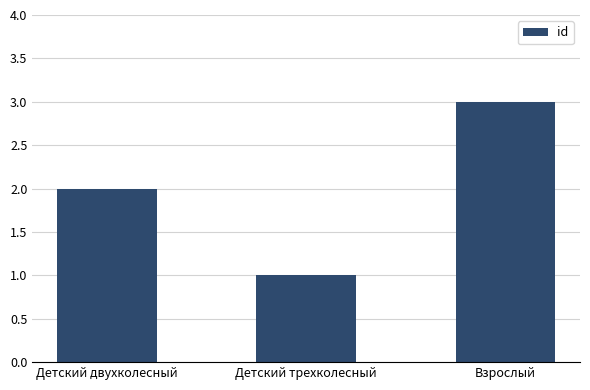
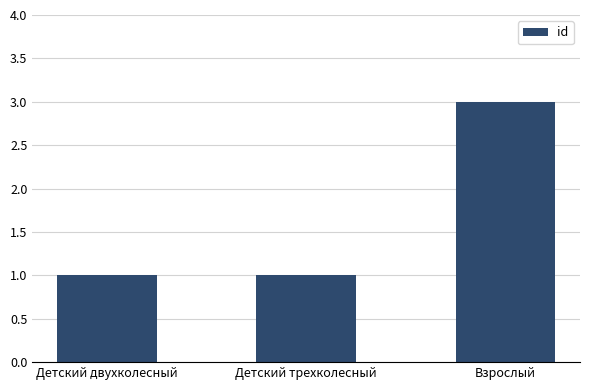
Детский двухколесный: 2 -> 1
